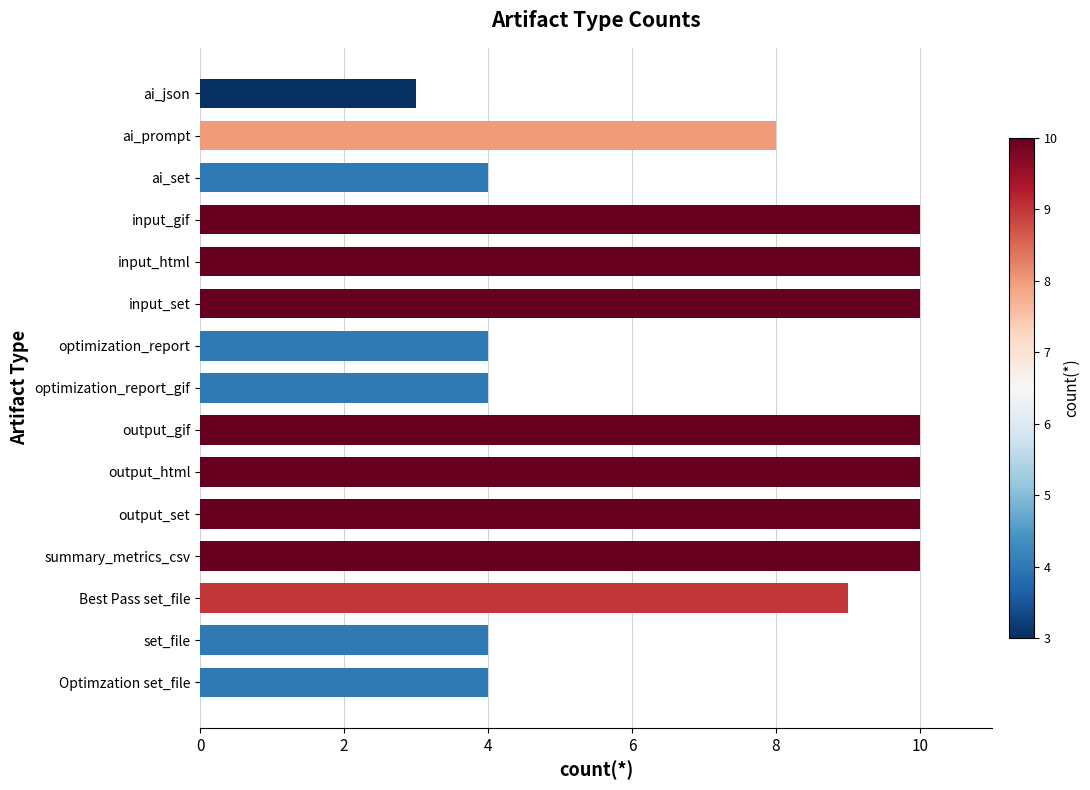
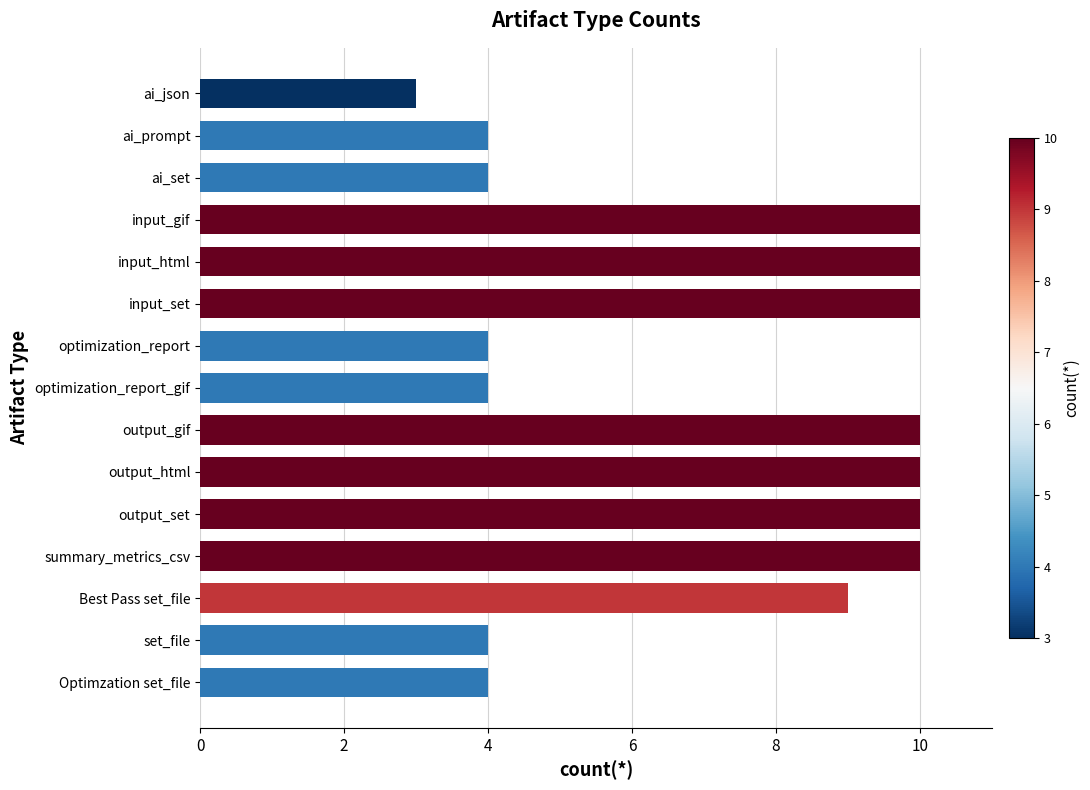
ai_prompt: 8 -> 4
